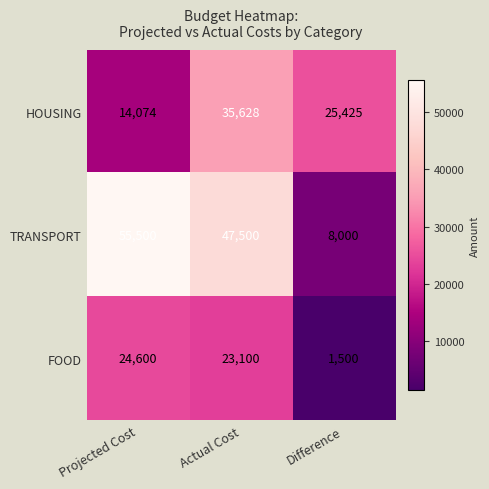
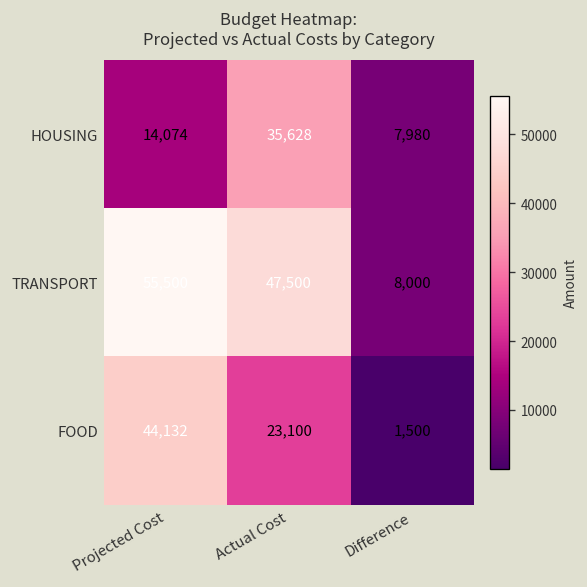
HOUSING, Difference: 25,425 -> 7,980
FOOD, Projected Cost: 24,600 -> 44,132
